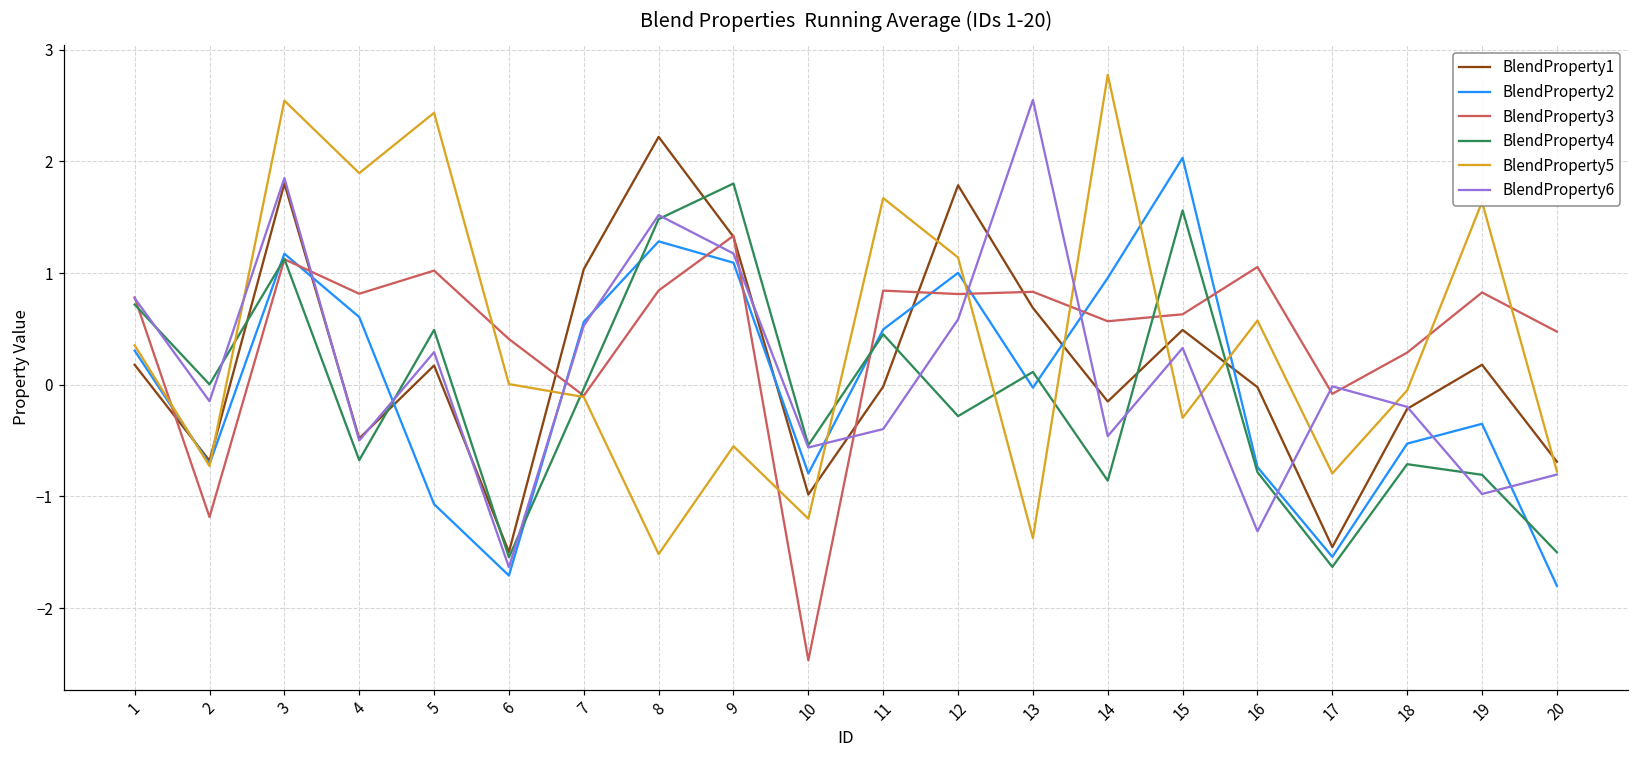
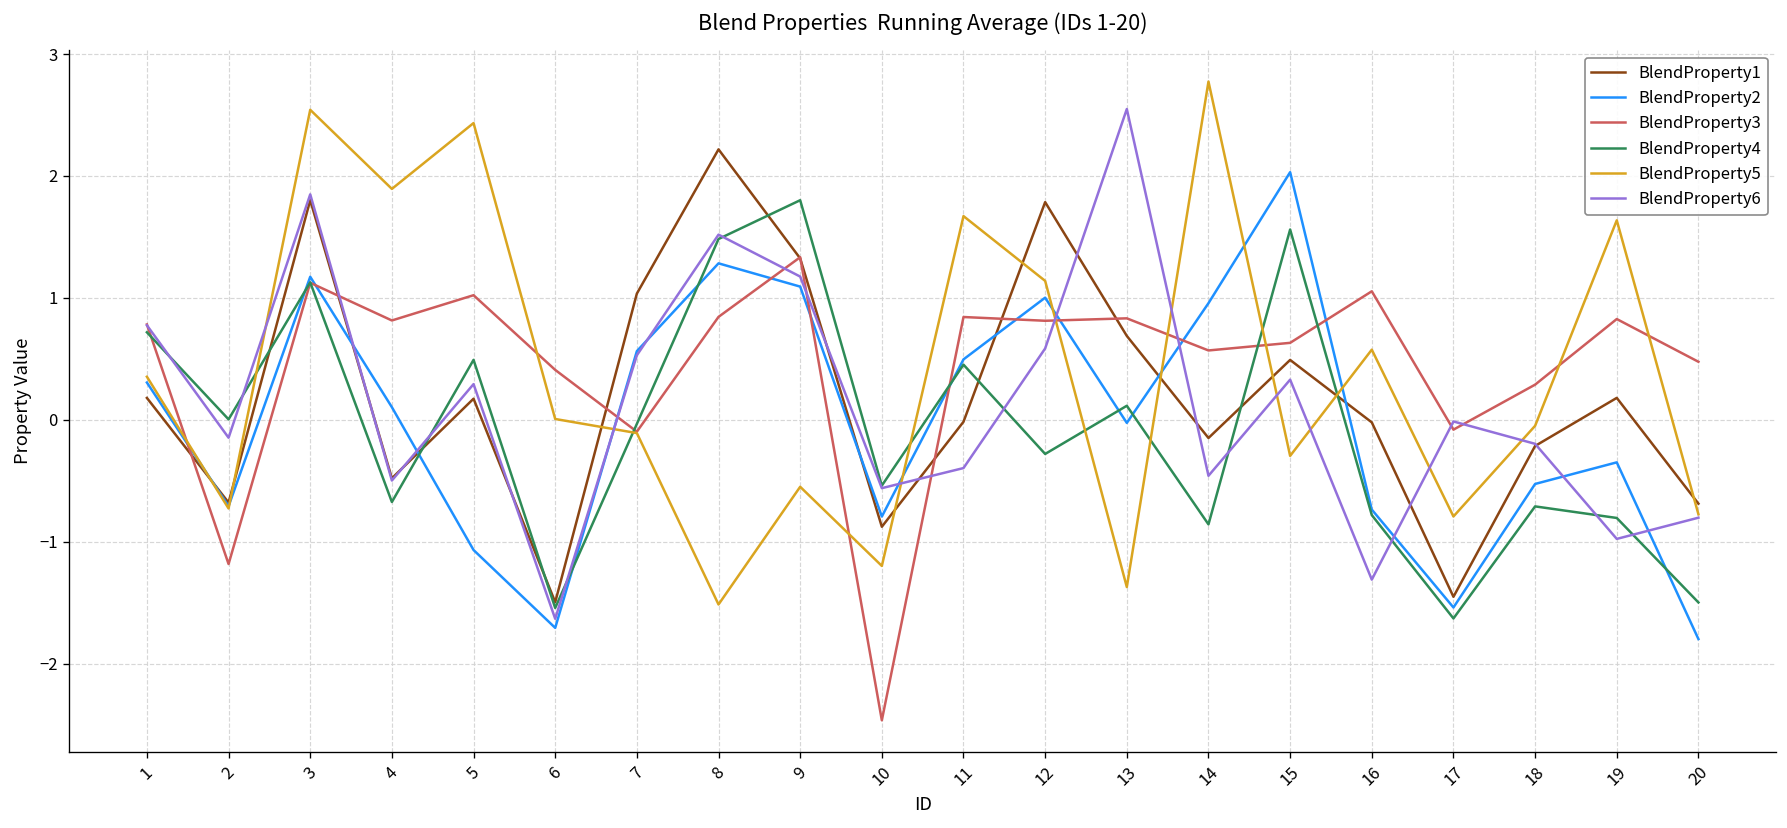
BlendProperty2, 4: 0.61 -> 0.10
BlendProperty1, 10: -0.98 -> -0.88
